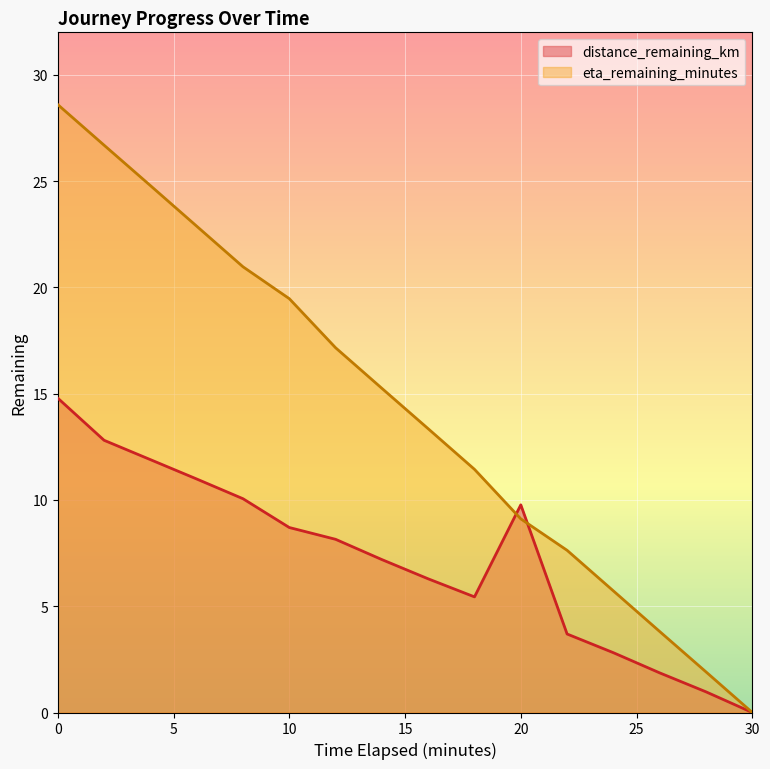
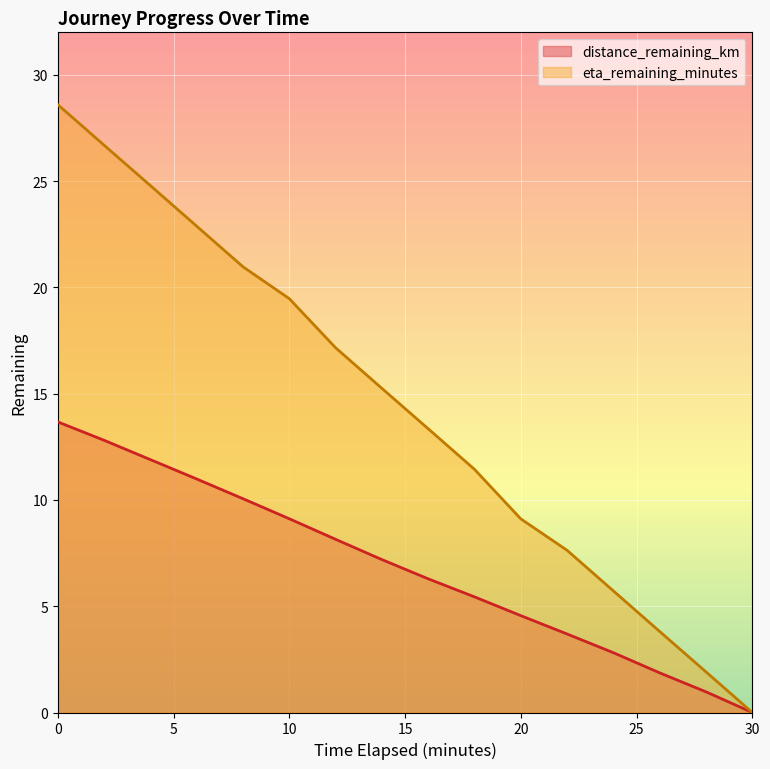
distance_remaining_km, 0: 14.8 -> 13.7
distance_remaining_km, 10: 8.7 -> 9.1
distance_remaining_km, 20: 9.8 -> 4.6
